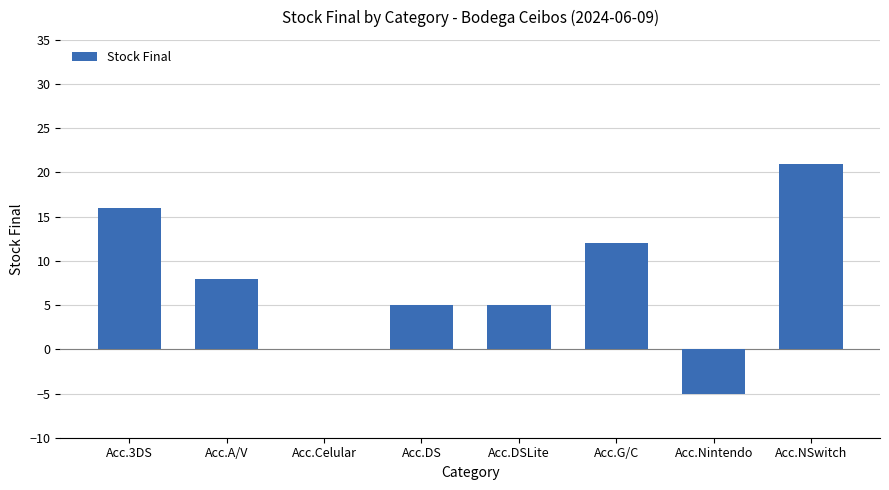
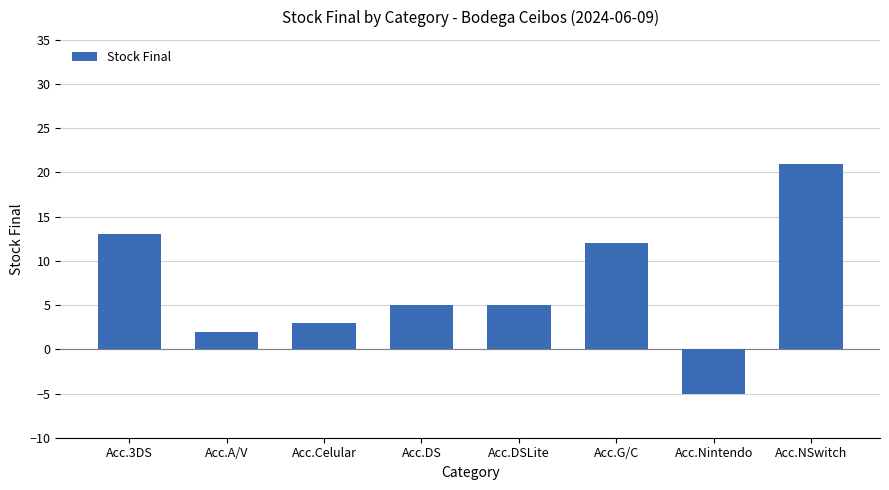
Acc.3DS: 16 -> 13
Acc.A/V: 8 -> 2
Acc.Celular: 0 -> 3
